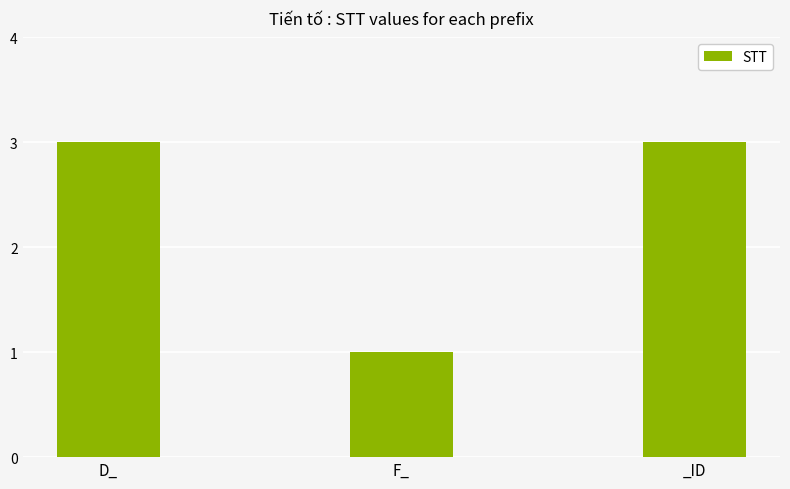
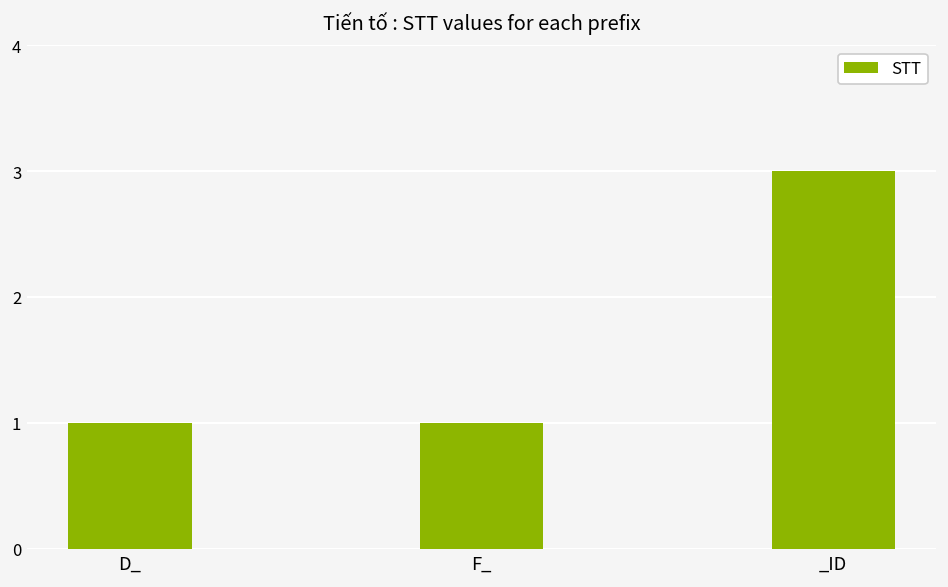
D_: 3 -> 1
